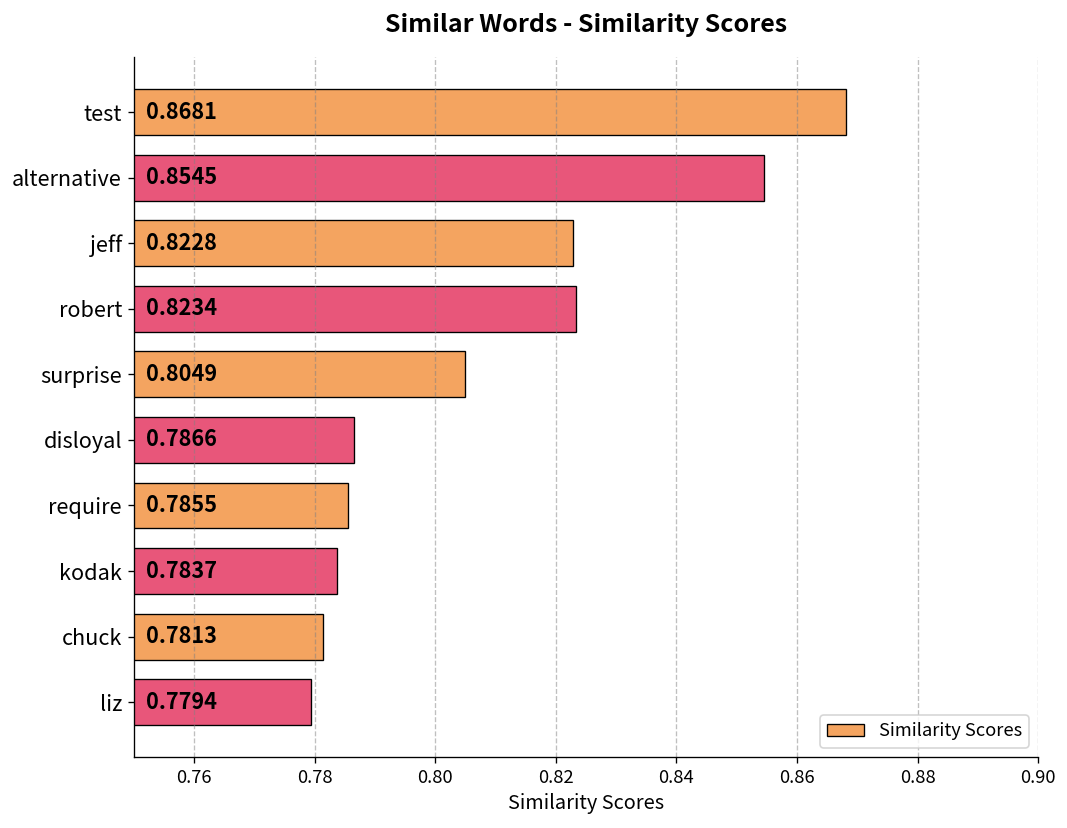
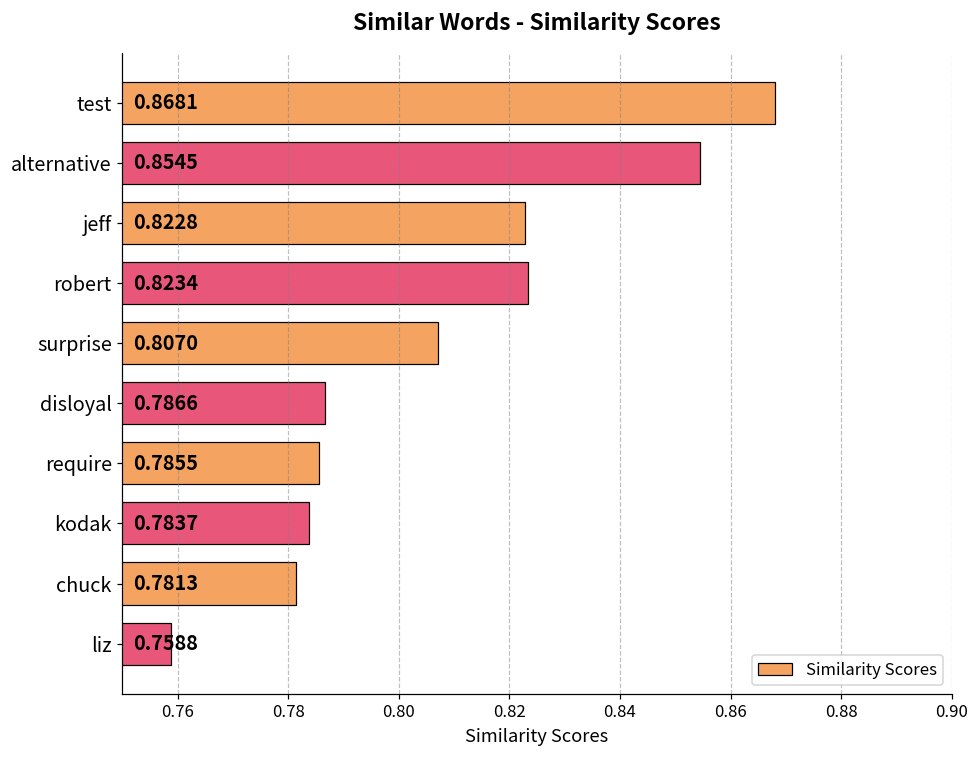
surprise: 0.8049 -> 0.8070
liz: 0.7794 -> 0.7588
